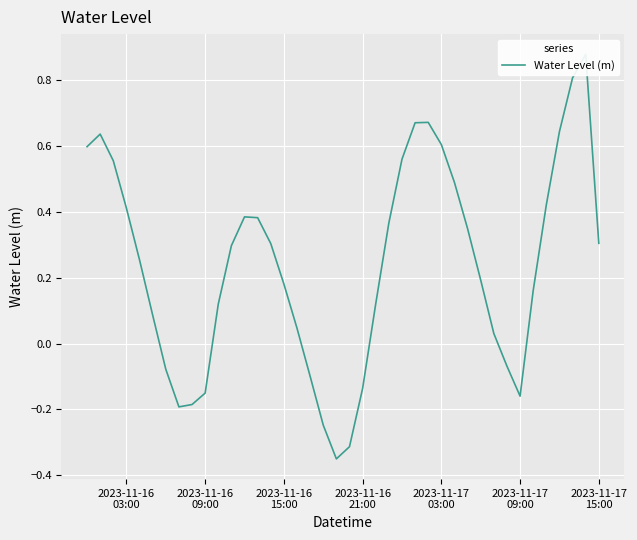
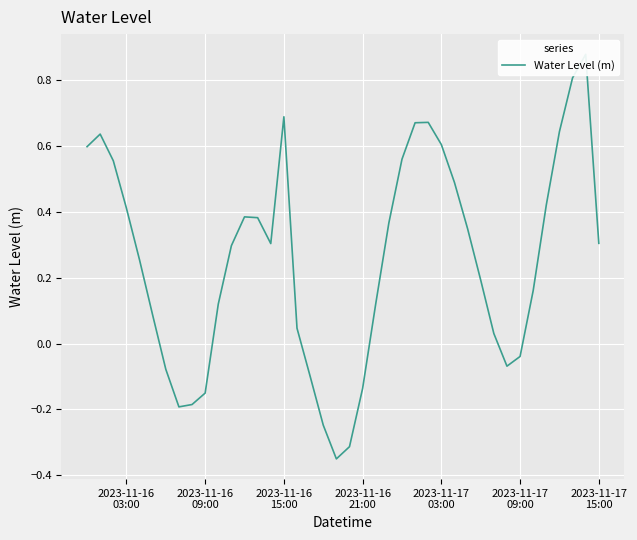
2023-11-16 15:00: 0.18 -> 0.69
2023-11-17 09:00: -0.16 -> -0.04
